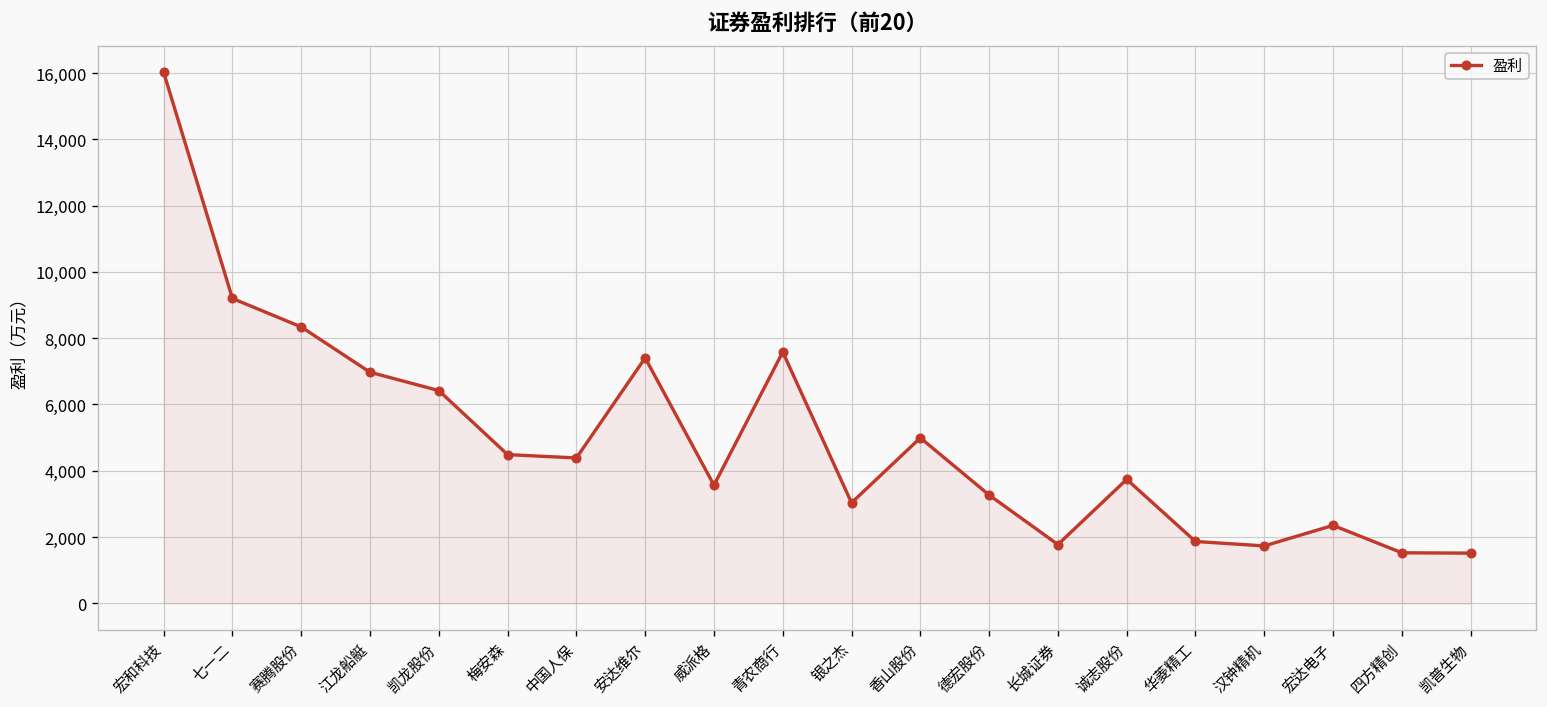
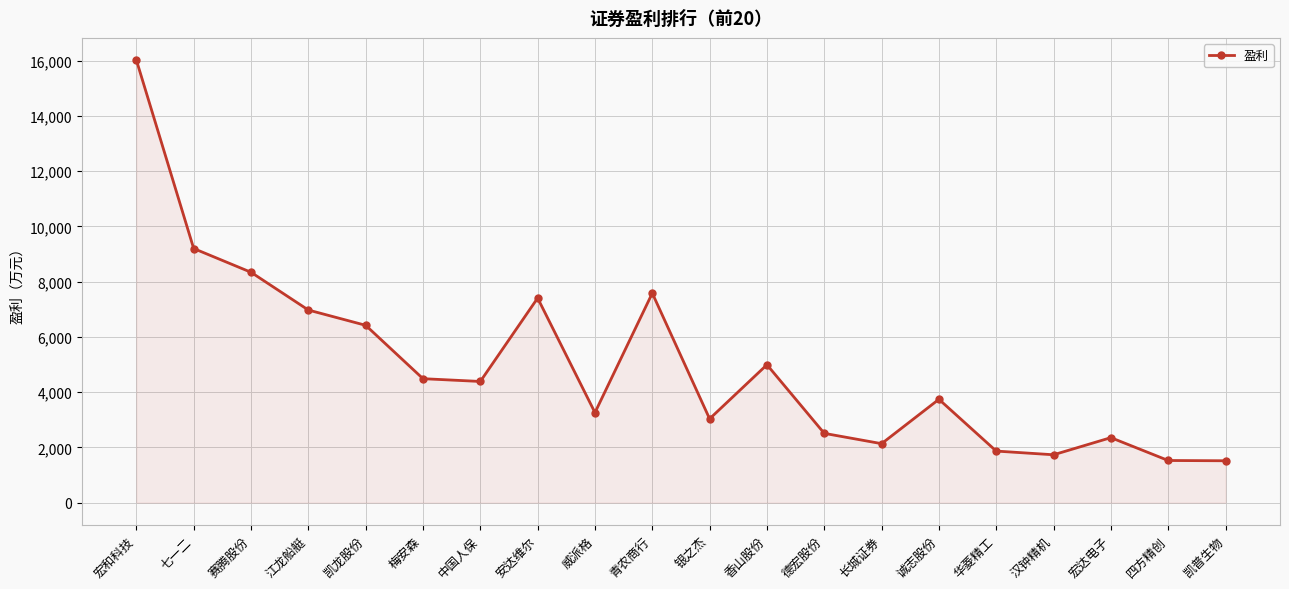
威派格: 3,600 -> 3,300
德宏股份: 3,300 -> 2,500
长城证券: 1,800 -> 2,100
